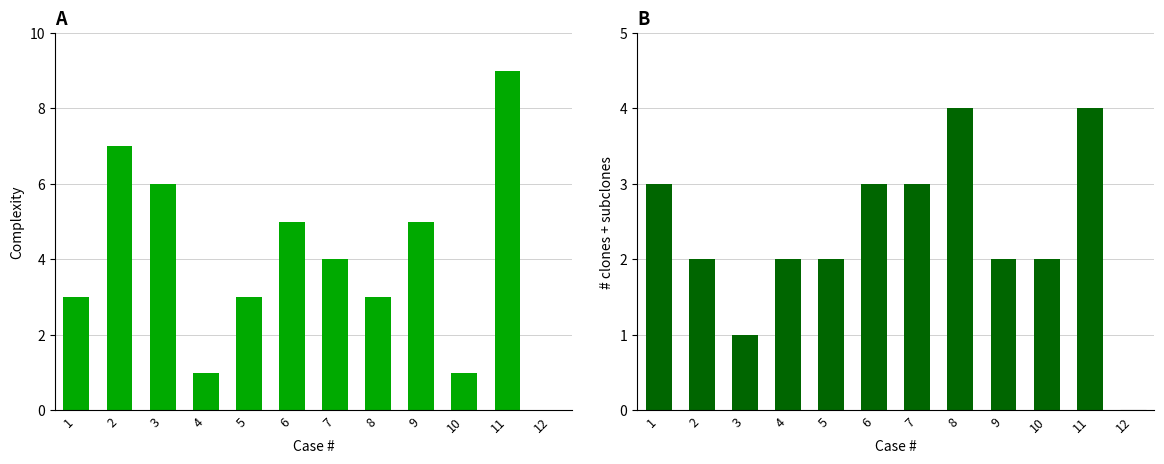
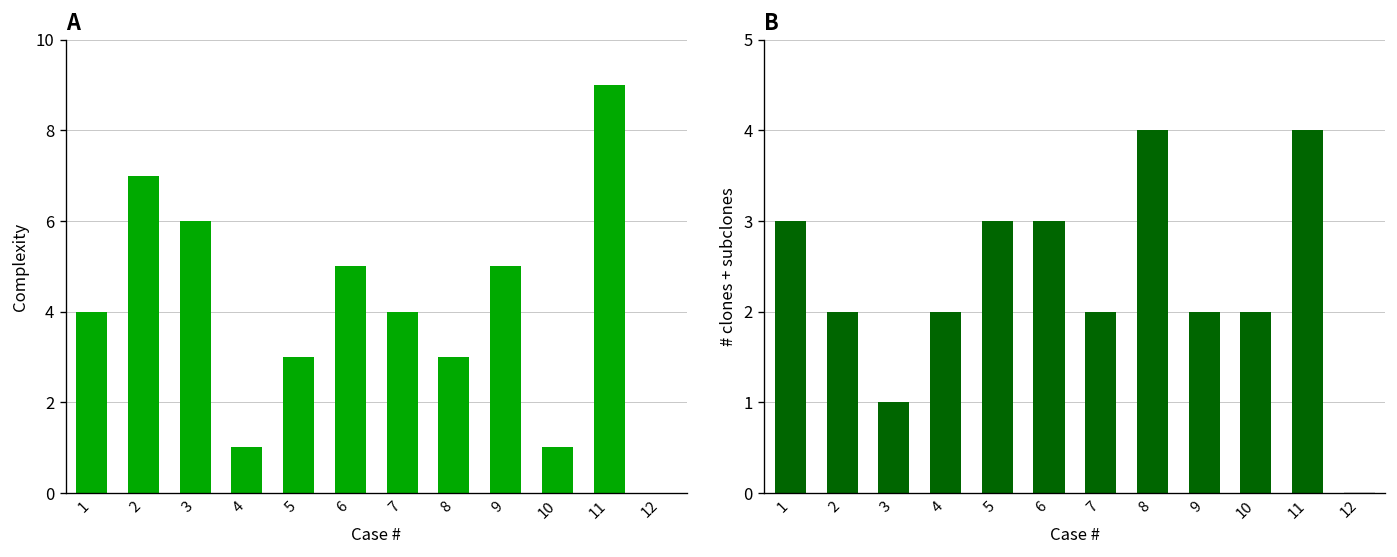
A, 1: 3 -> 4
B, 5: 2 -> 3
B, 7: 3 -> 2
